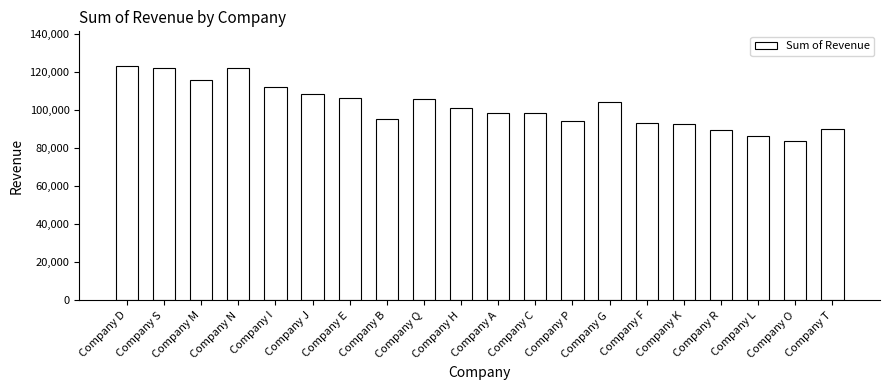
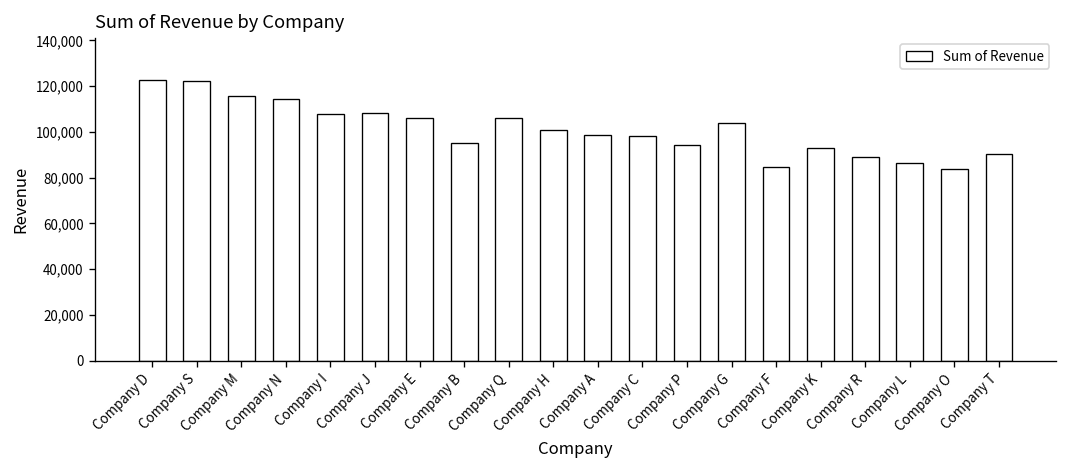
Company N: 122,000 -> 114,000
Company I: 112,000 -> 108,000
Company F: 93,000 -> 85,000
